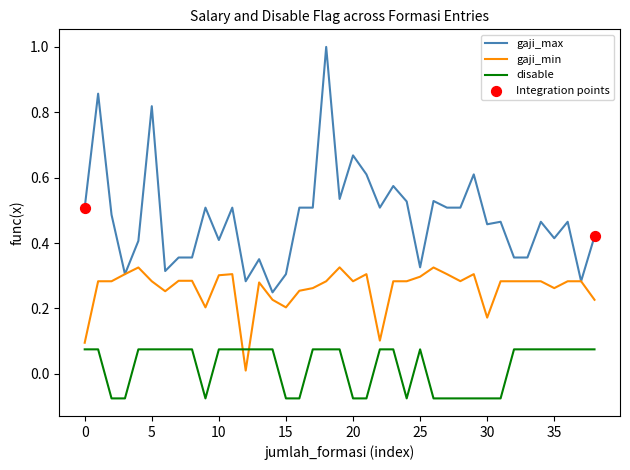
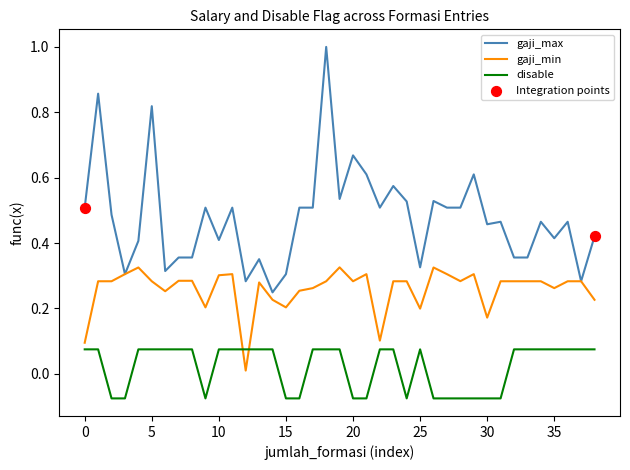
gaji_min, 25: 0.30 -> 0.20
